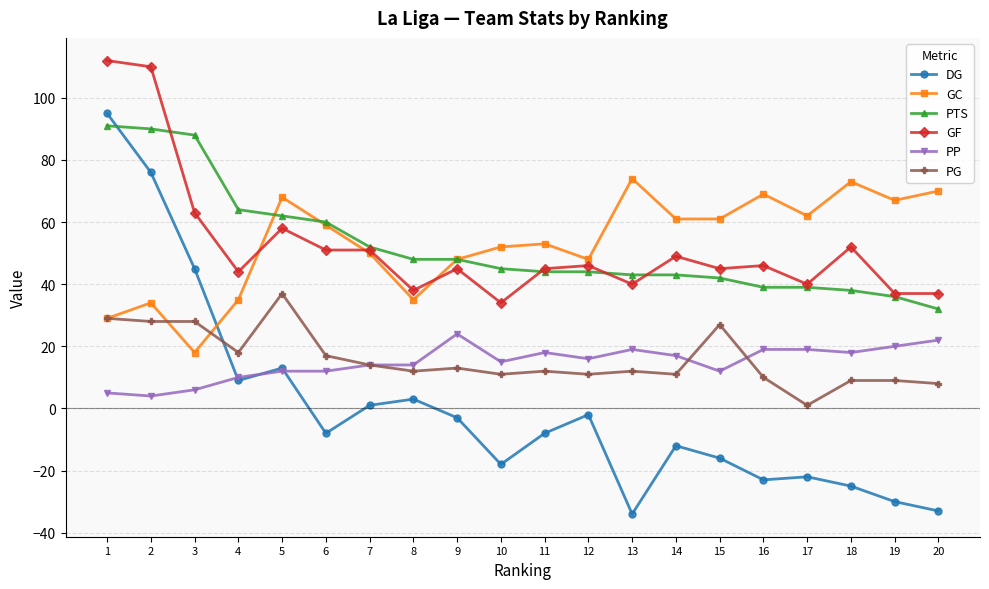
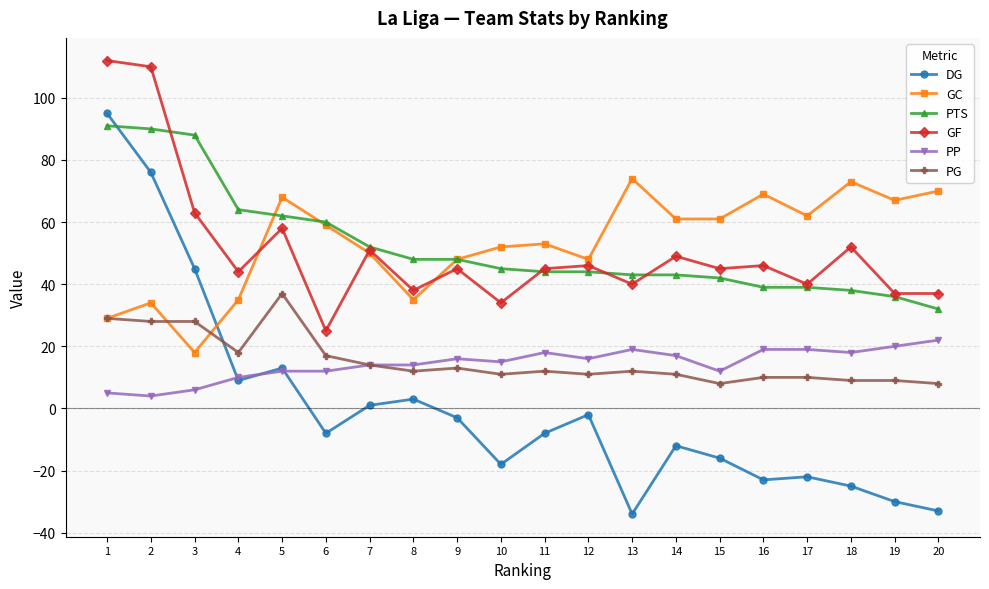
GF, 6: 51 -> 25
PP, 9: 24 -> 16
PG, 15: 27 -> 8
PG, 17: 1 -> 10
